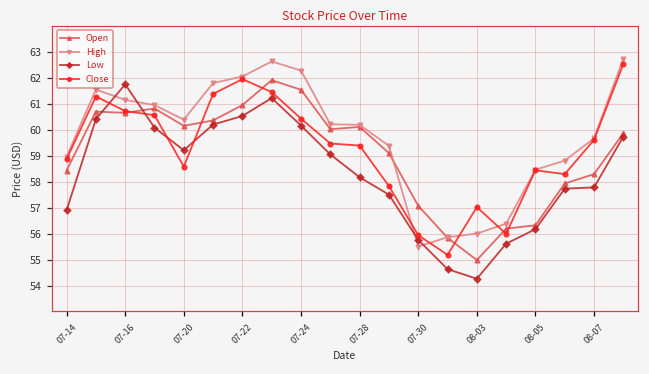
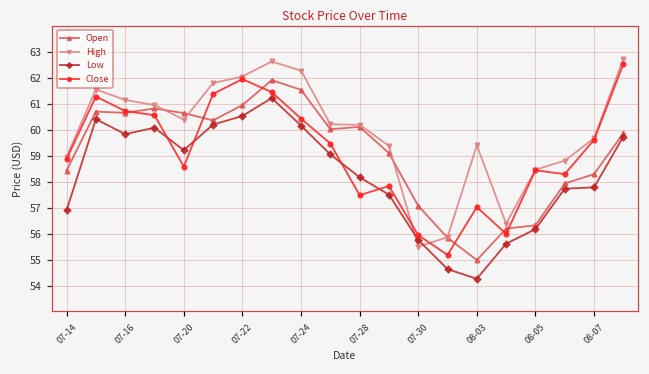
Low, 07-16: 61.8 -> 59.8
Open, 07-20: 60.2 -> 60.6
Close, 07-28: 59.4 -> 57.5
High, 08-03: 56.0 -> 59.4
